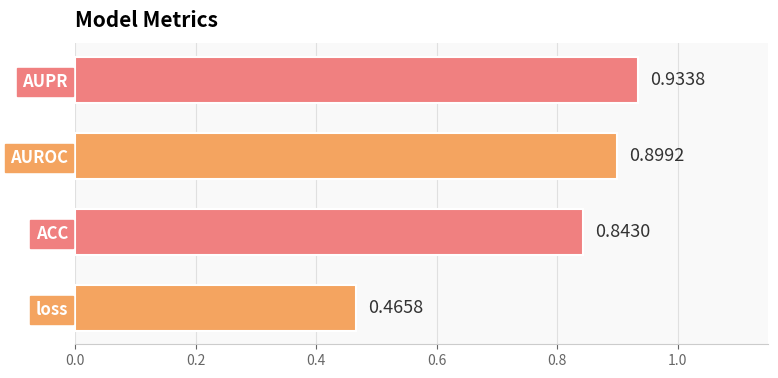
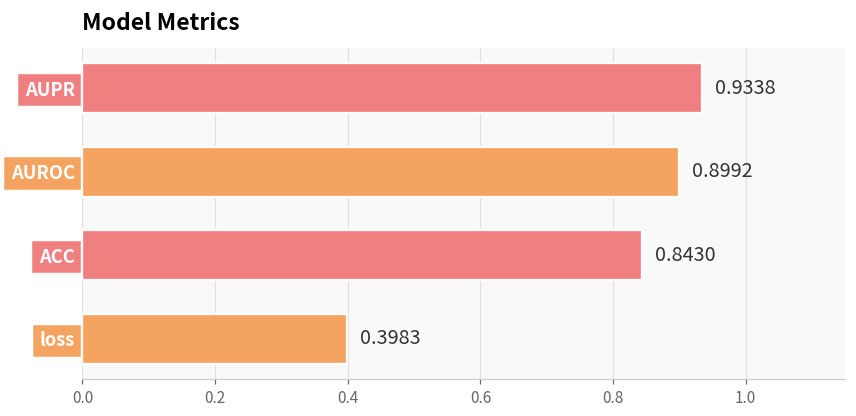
loss: 0.4658 -> 0.3983
